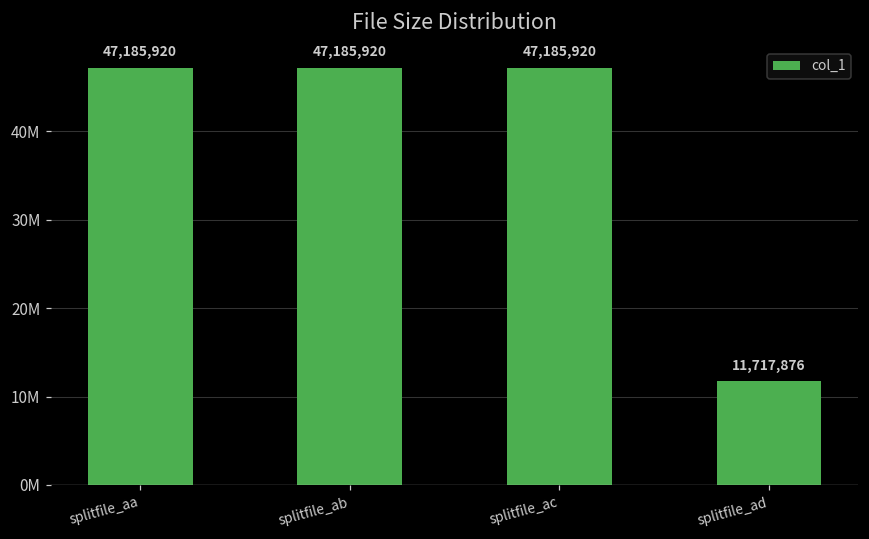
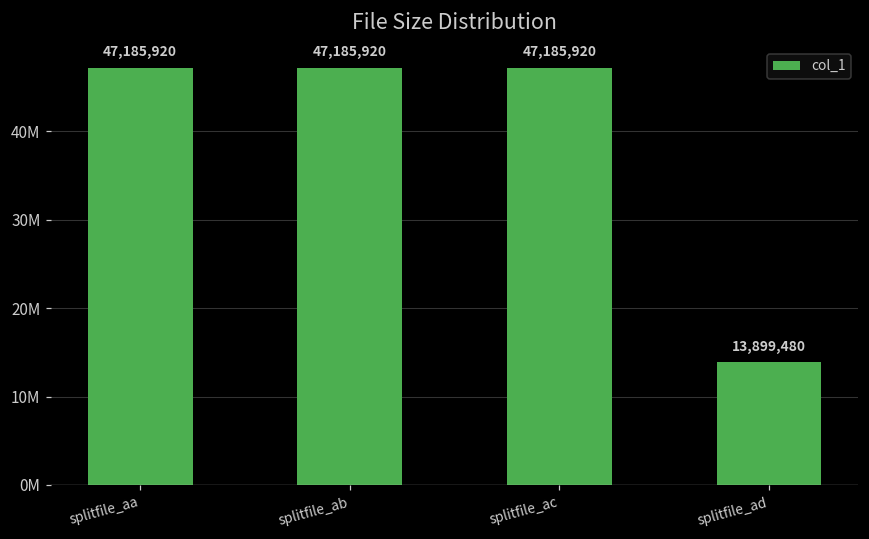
splitfile_ad: 11,717,876 -> 13,899,480
